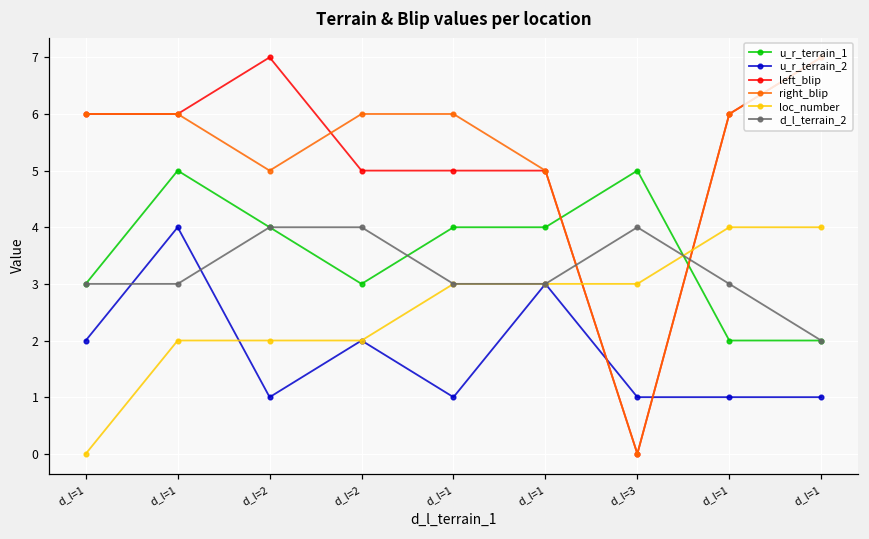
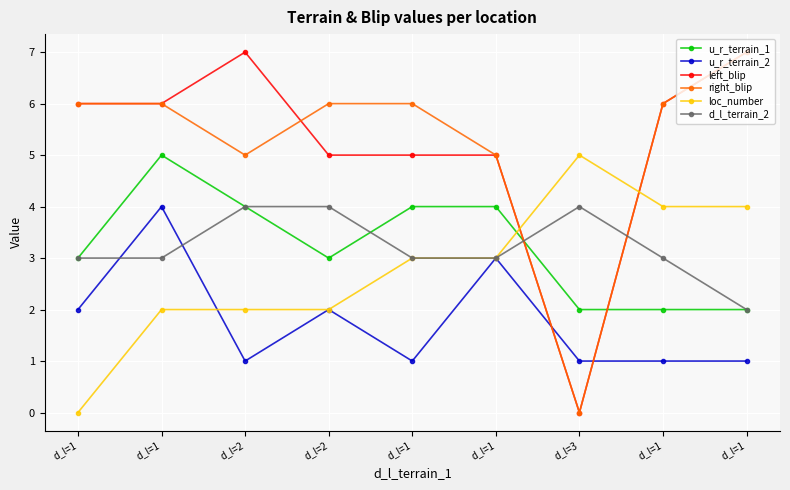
u_r_terrain_1, d_l=3: 5 -> 2
loc_number, d_l=3: 3 -> 5
